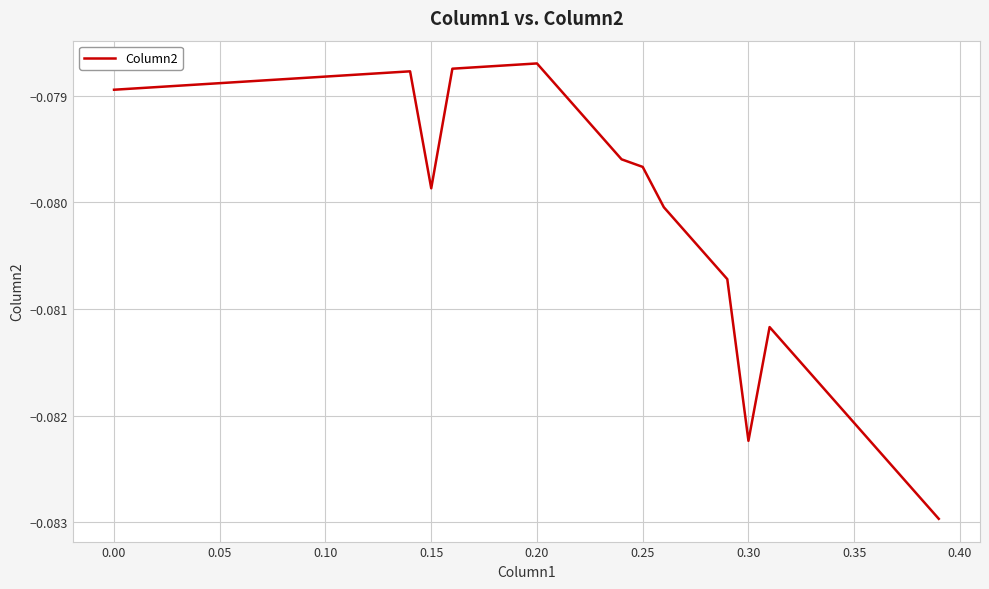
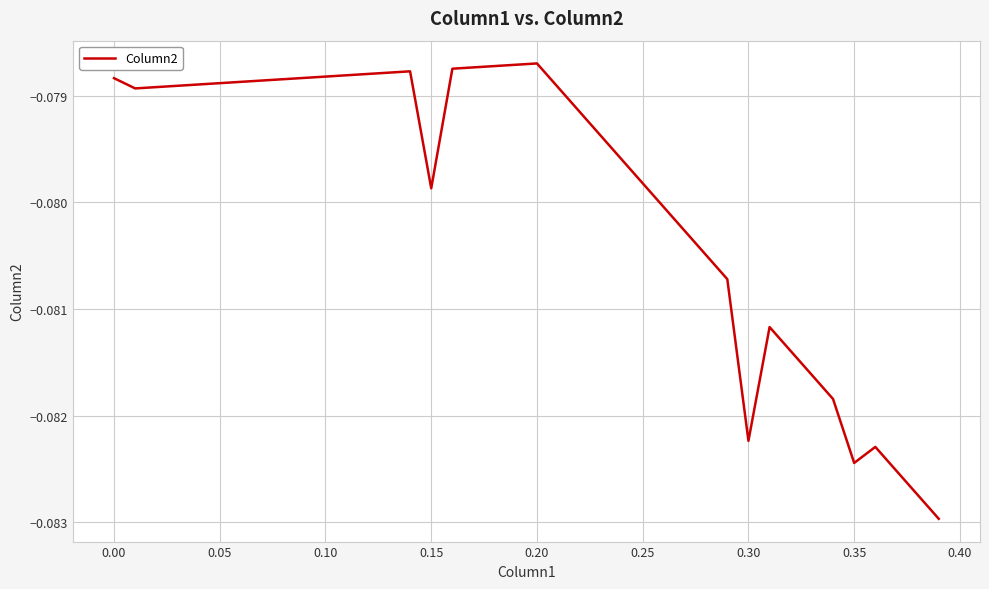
0.00: -0.07894 -> -0.07884
0.25: -0.07967 -> -0.07982
0.35: -0.08207 -> -0.08244
